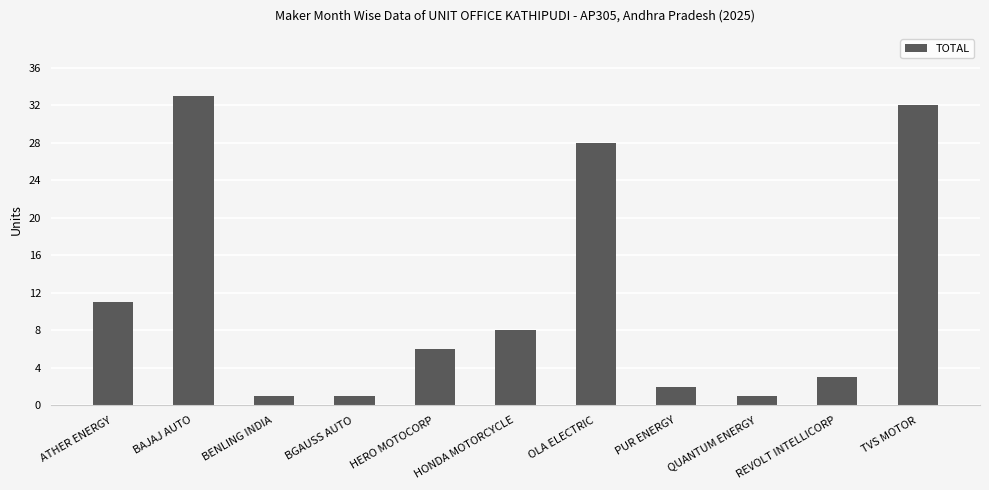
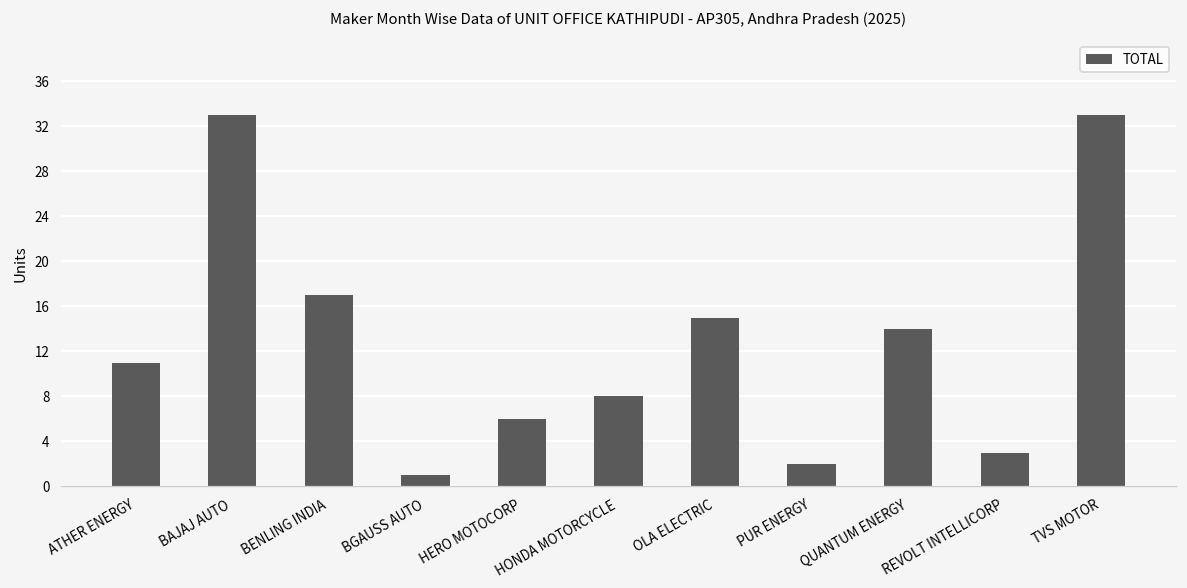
BENLING INDIA: 1 -> 17
OLA ELECTRIC: 28 -> 15
QUANTUM ENERGY: 1 -> 14
TVS MOTOR: 32 -> 33
